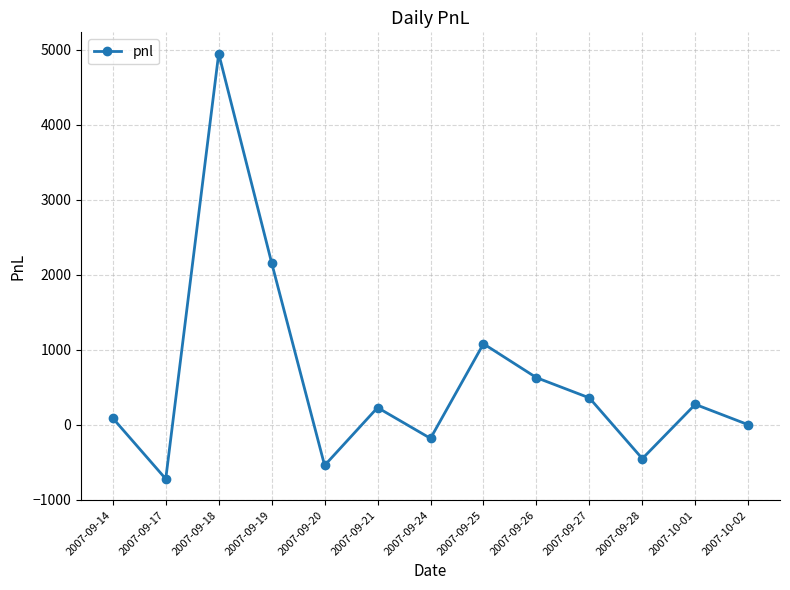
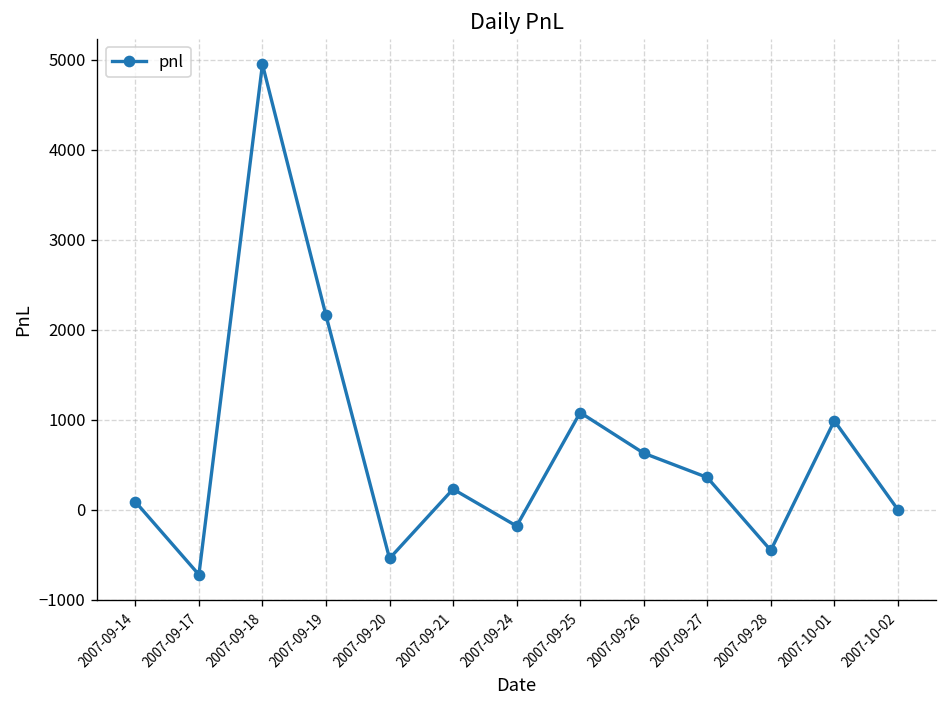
2007-10-01: 300 -> 1000
